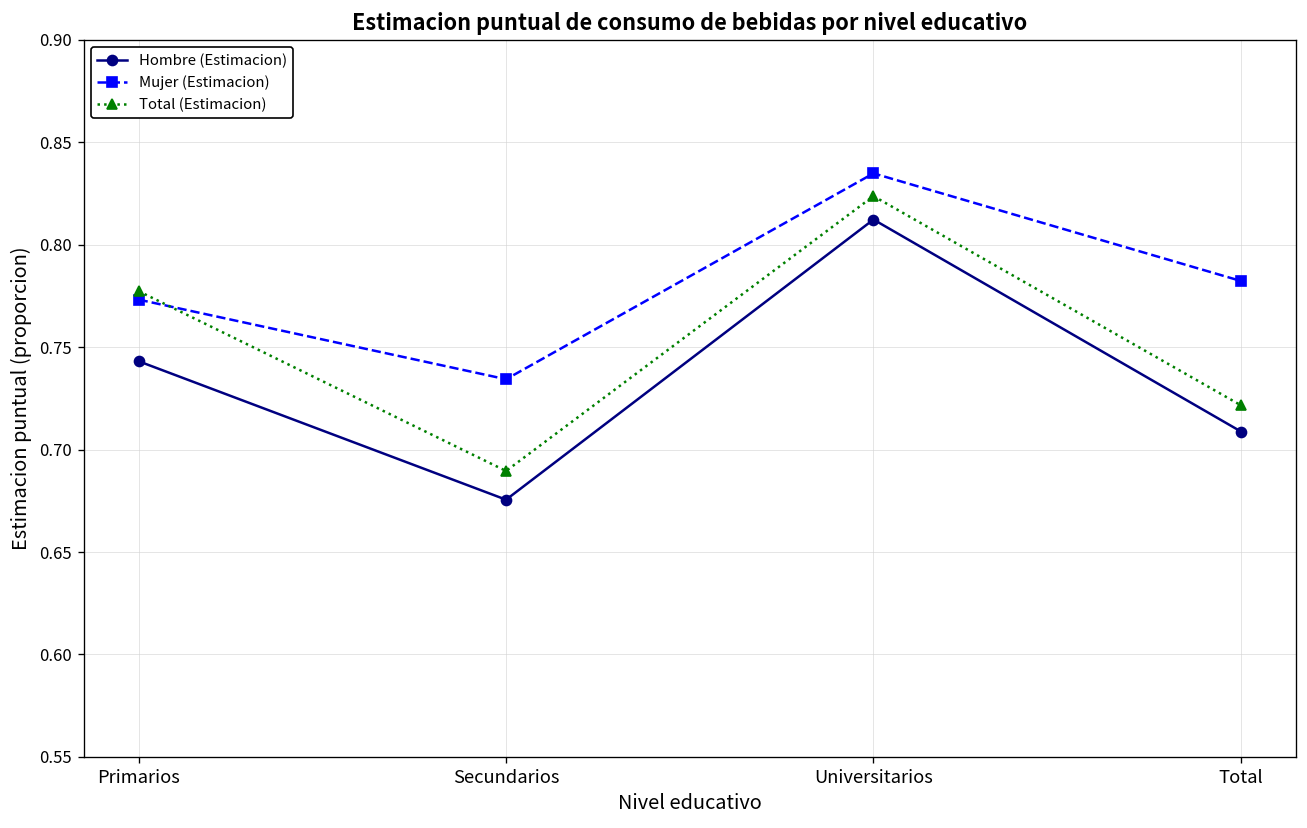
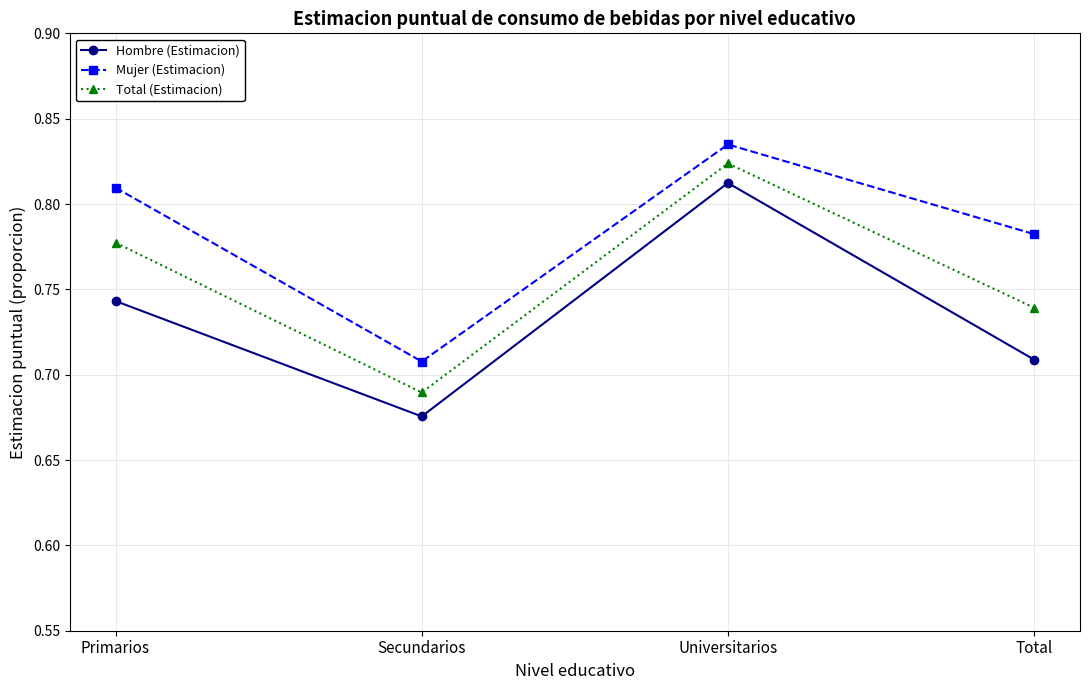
Mujer (Estimacion), Primarios: 0.773 -> 0.810
Mujer (Estimacion), Secundarios: 0.734 -> 0.708
Total (Estimacion), Total: 0.722 -> 0.739
